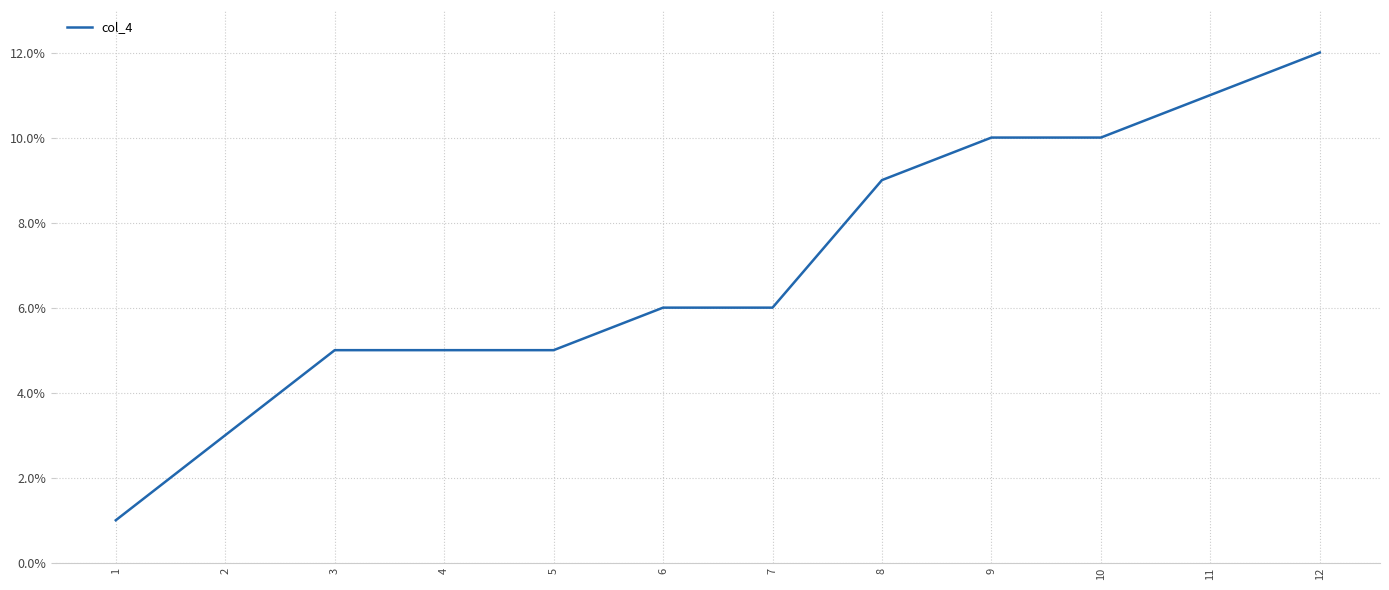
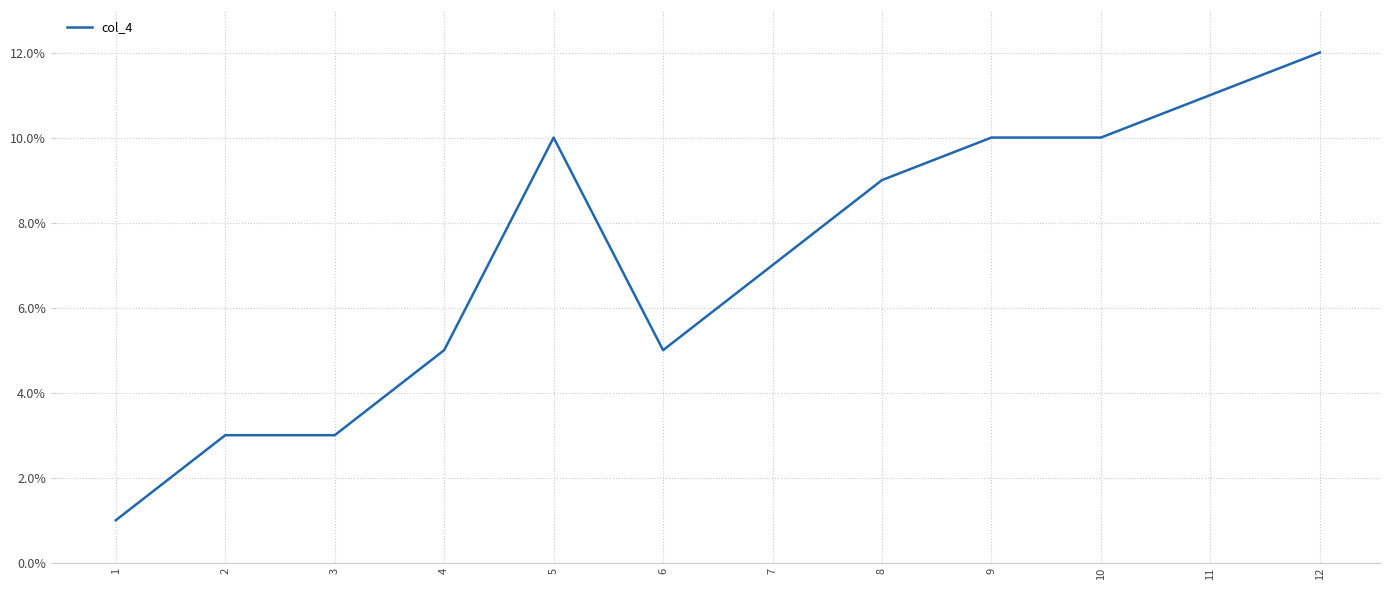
3: 5% -> 3%
5: 5% -> 10%
6: 6% -> 5%
7: 6% -> 7%
